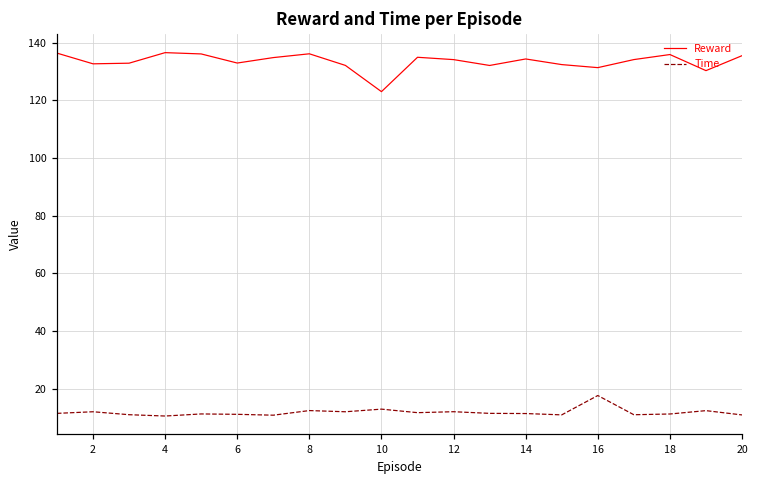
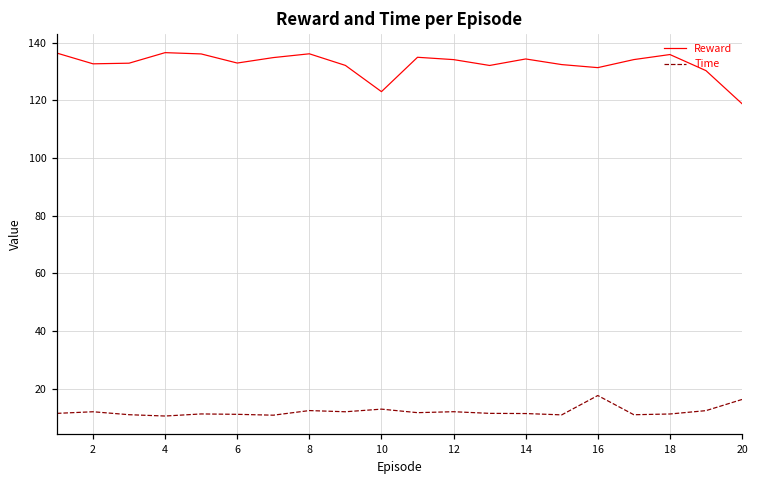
Reward, 20: 135 -> 119
Time, 20: 11 -> 16
